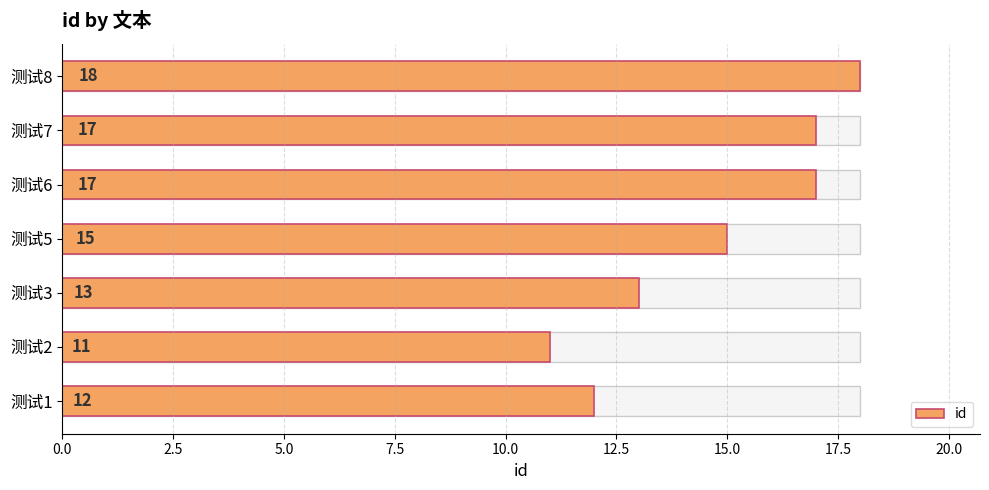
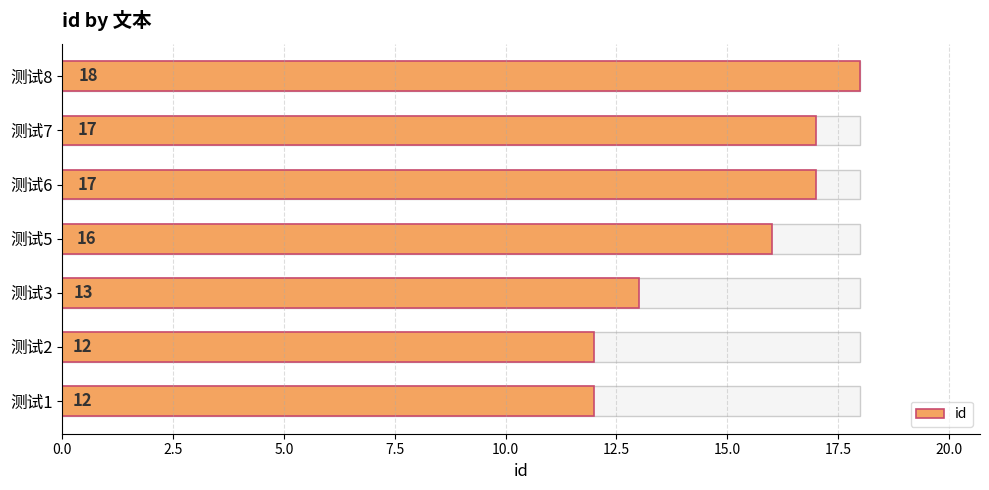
id, 测试5: 15 -> 16
id, 测试2: 11 -> 12
